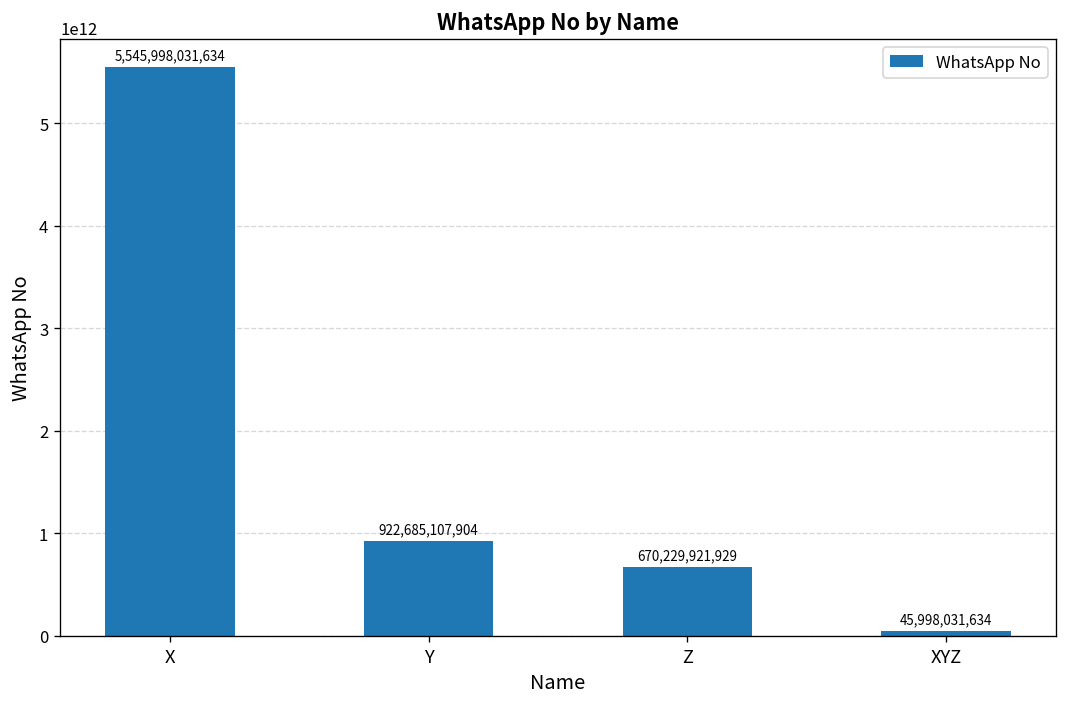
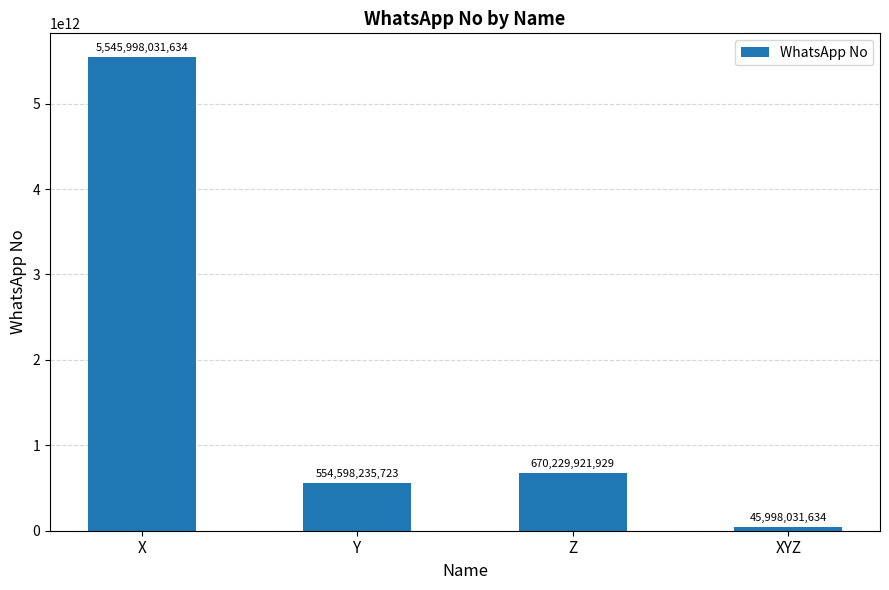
Y: 922,685,107,904 -> 554,598,235,723
